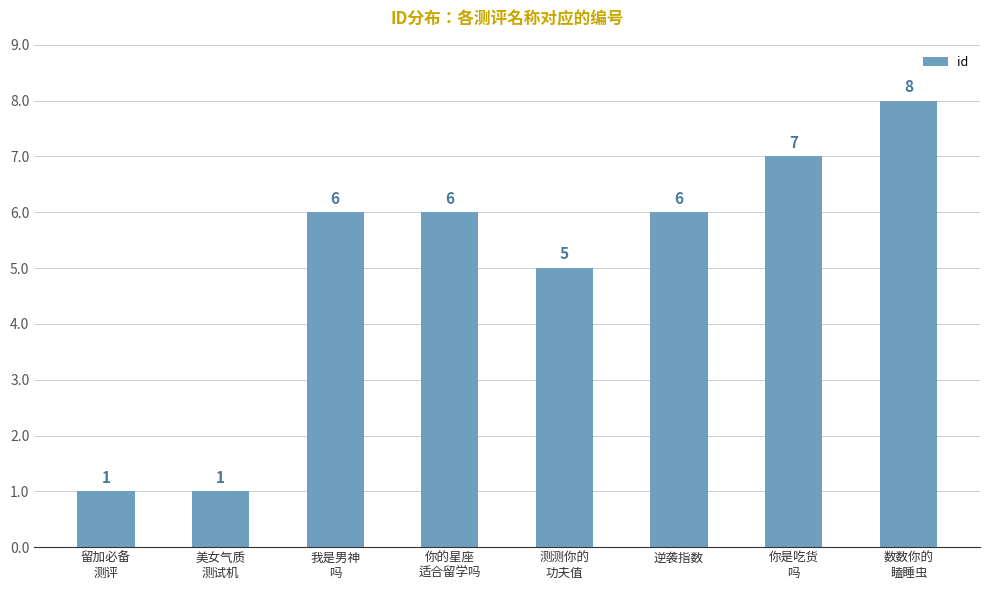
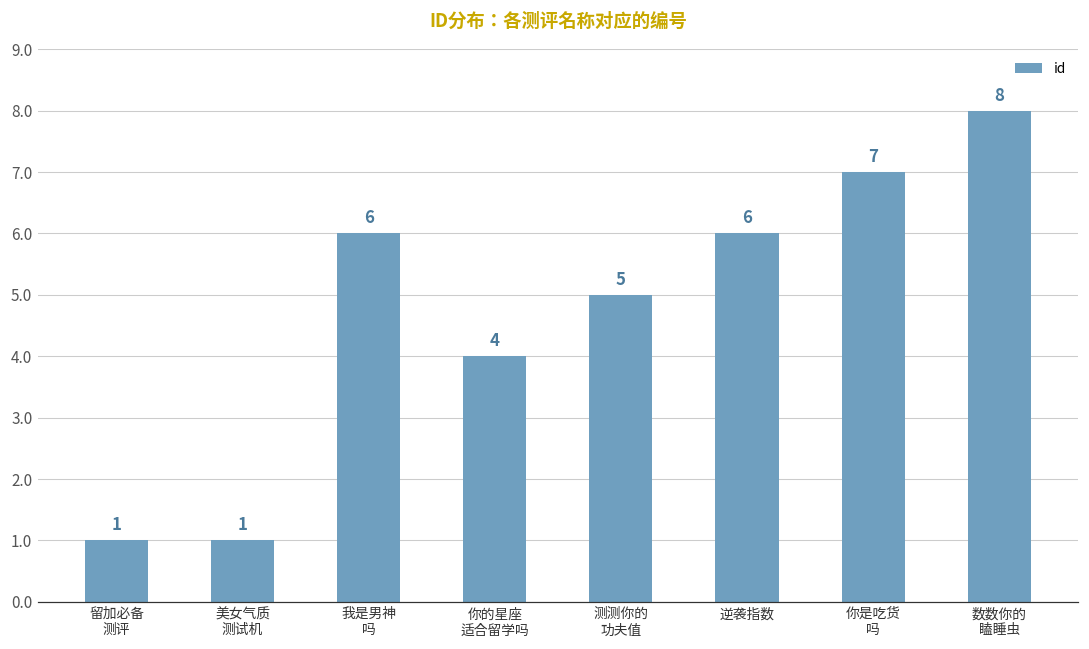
你的星座 适合留学吗: 6 -> 4
